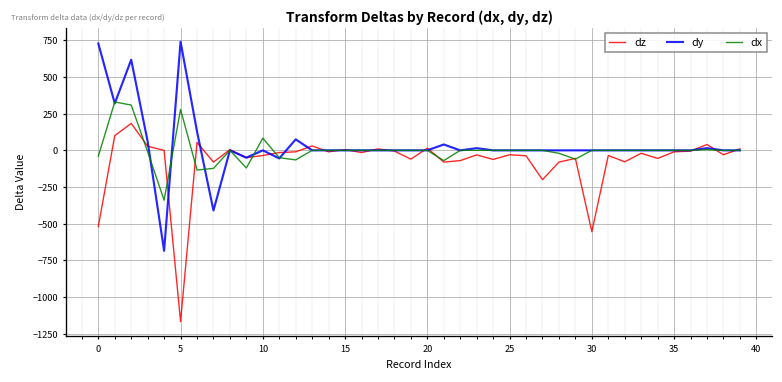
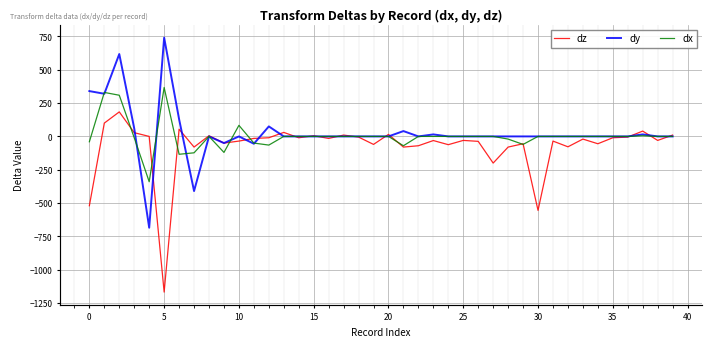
dy, 0: 730 -> 340
dx, 5: 280 -> 370
